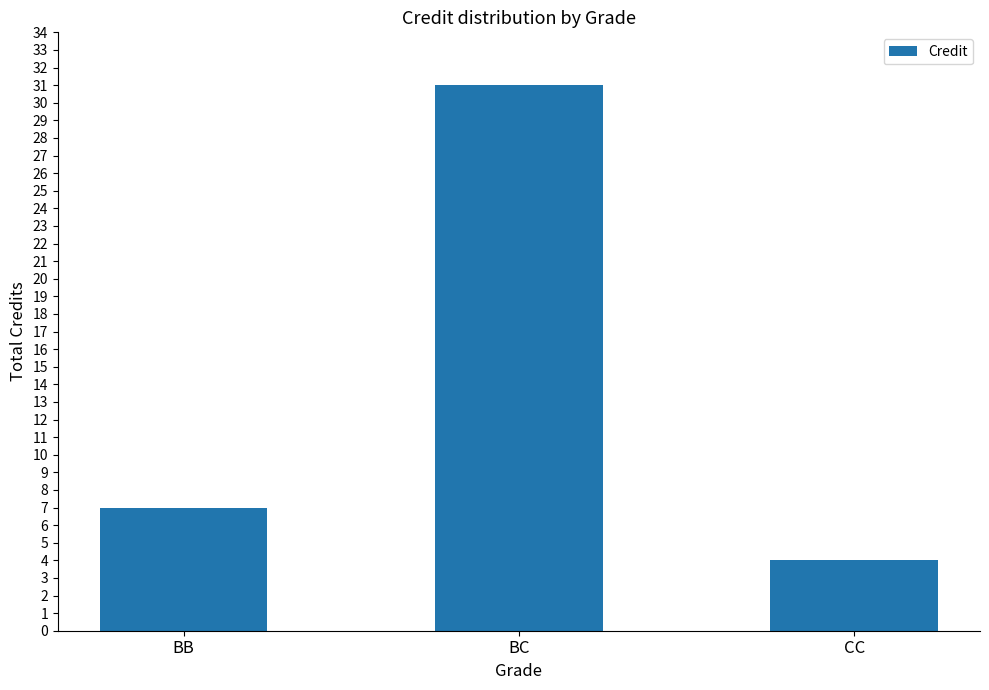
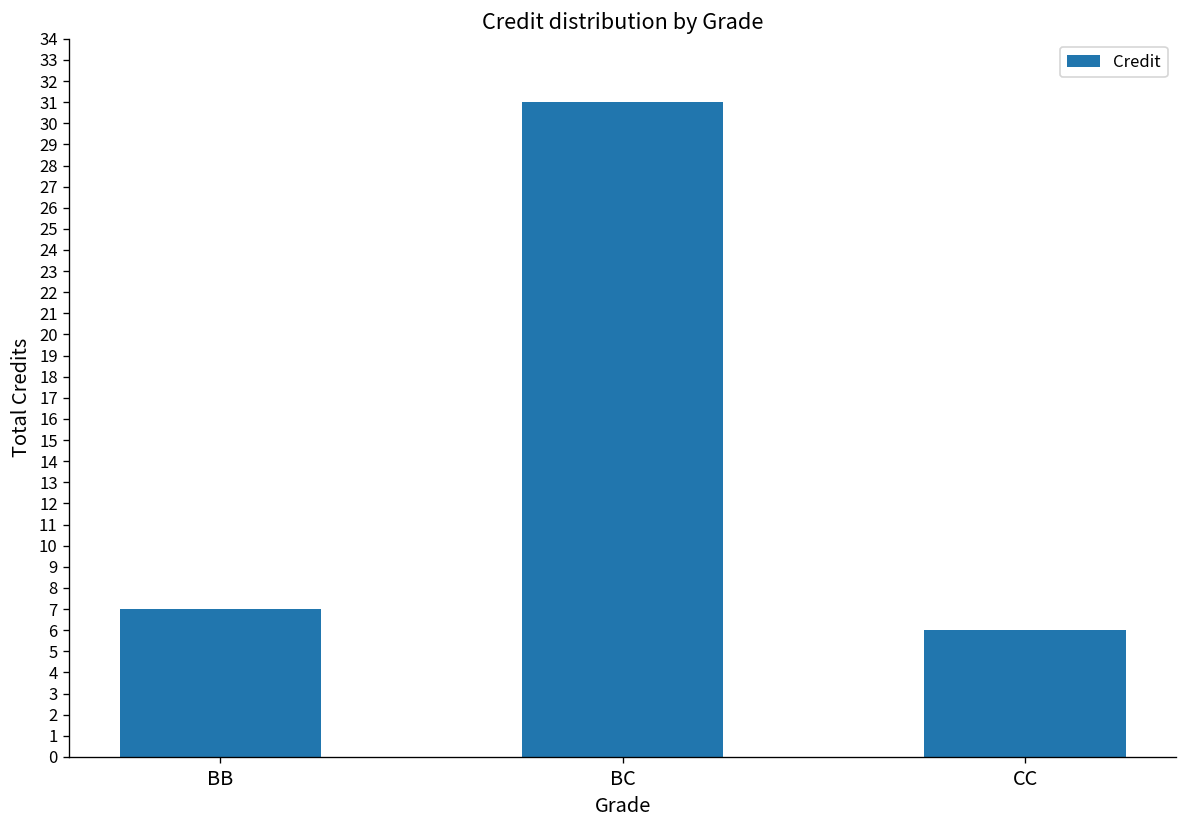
CC: 4 -> 6
